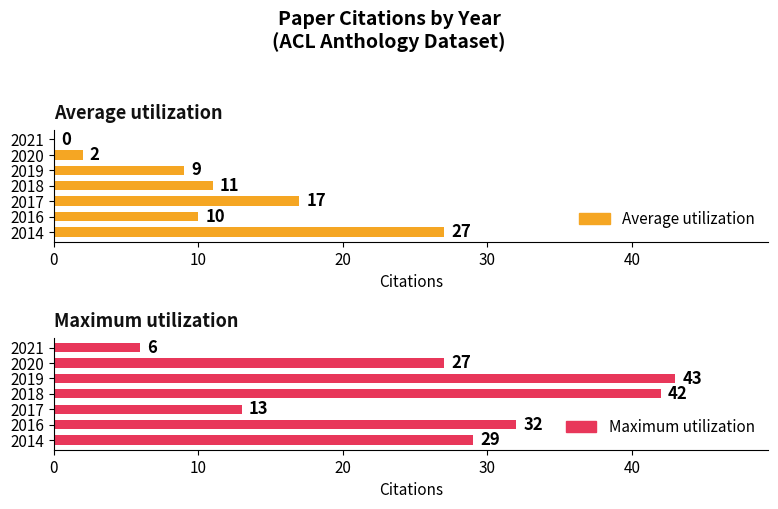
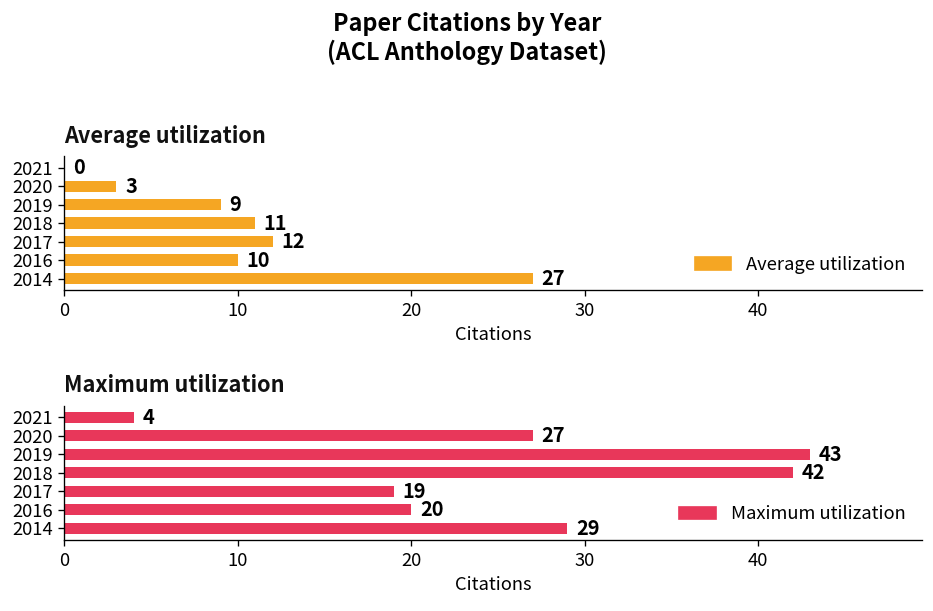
Average utilization, 2020: 2 -> 3
Average utilization, 2017: 17 -> 12
Maximum utilization, 2021: 6 -> 4
Maximum utilization, 2017: 13 -> 19
Maximum utilization, 2016: 32 -> 20
